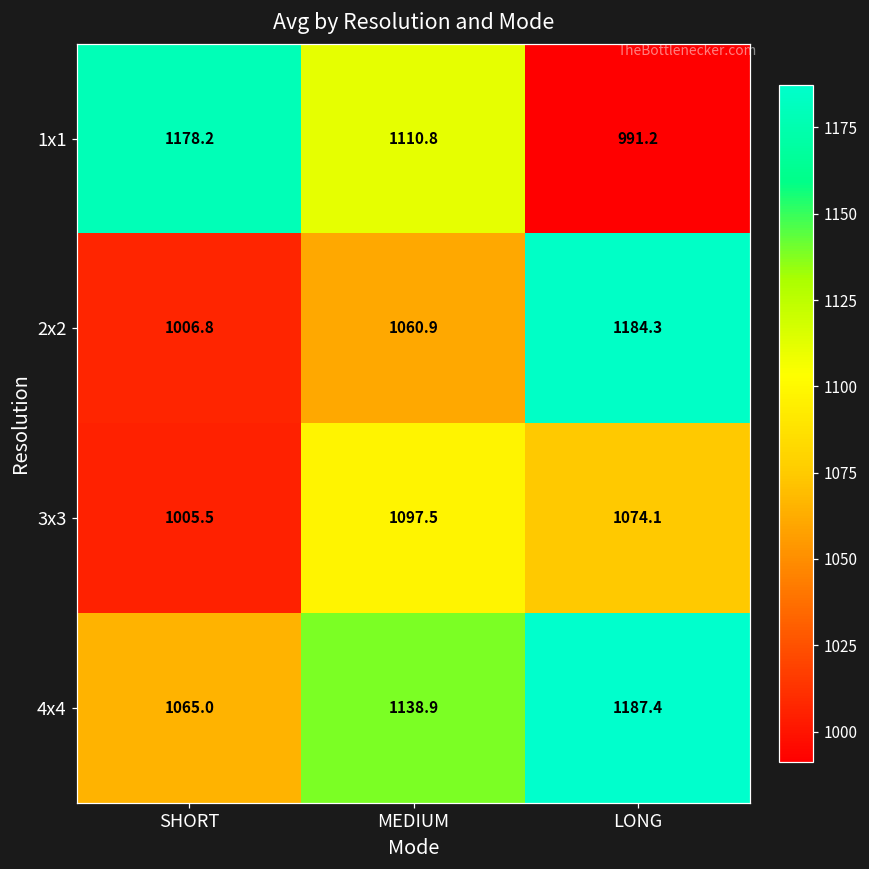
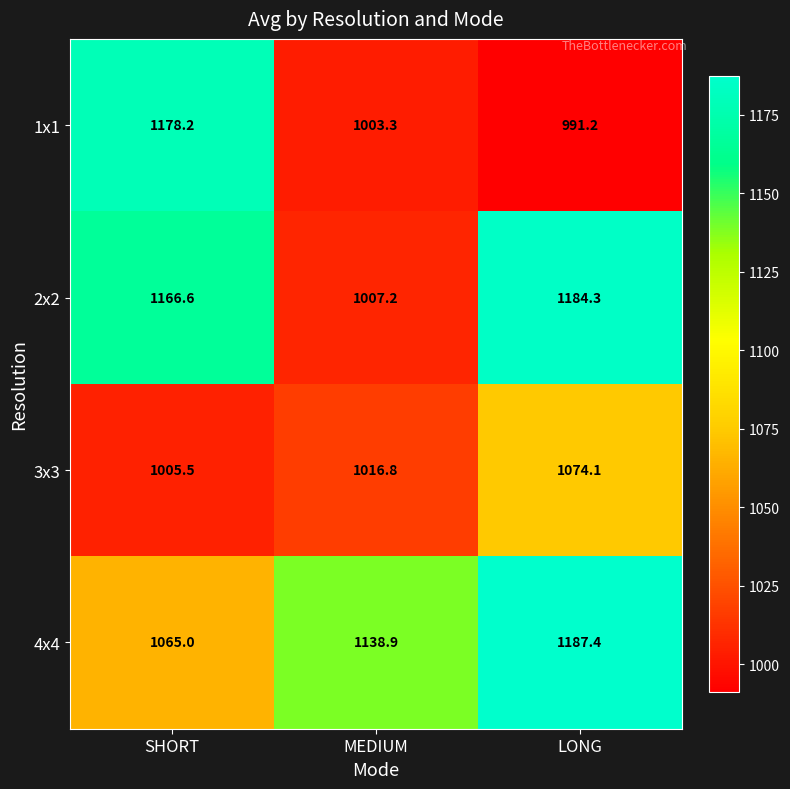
1x1, MEDIUM: 1110.8 -> 1003.3
2x2, SHORT: 1006.8 -> 1166.6
2x2, MEDIUM: 1060.9 -> 1007.2
3x3, MEDIUM: 1097.5 -> 1016.8
